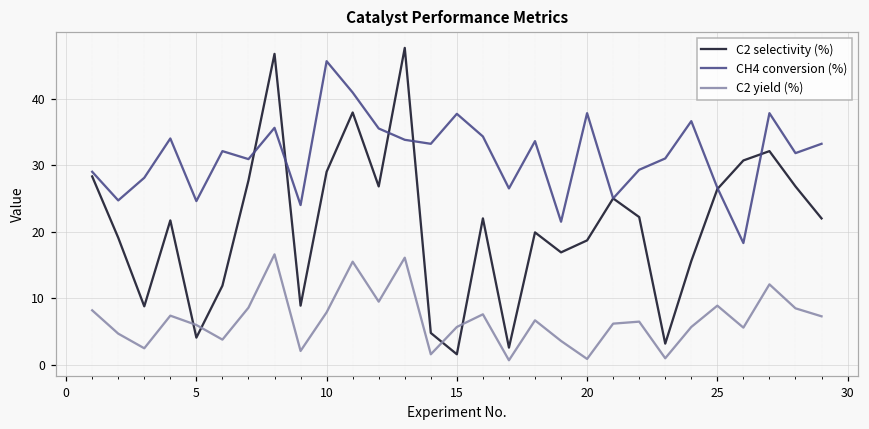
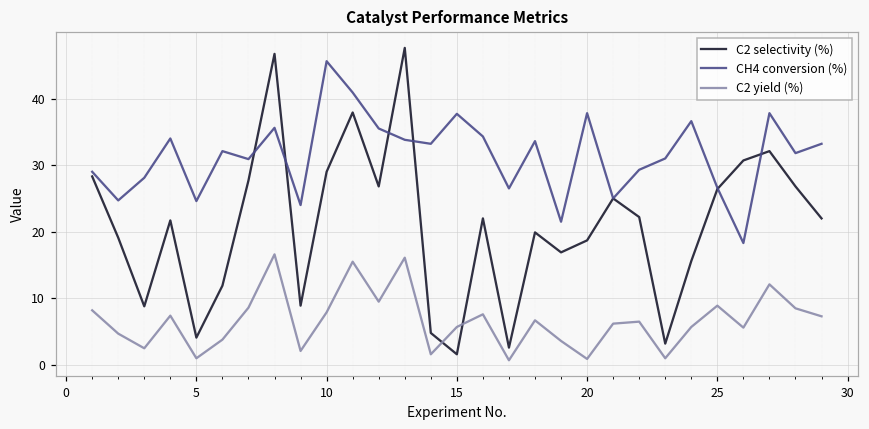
C2 yield (%), 5: 6 -> 1
